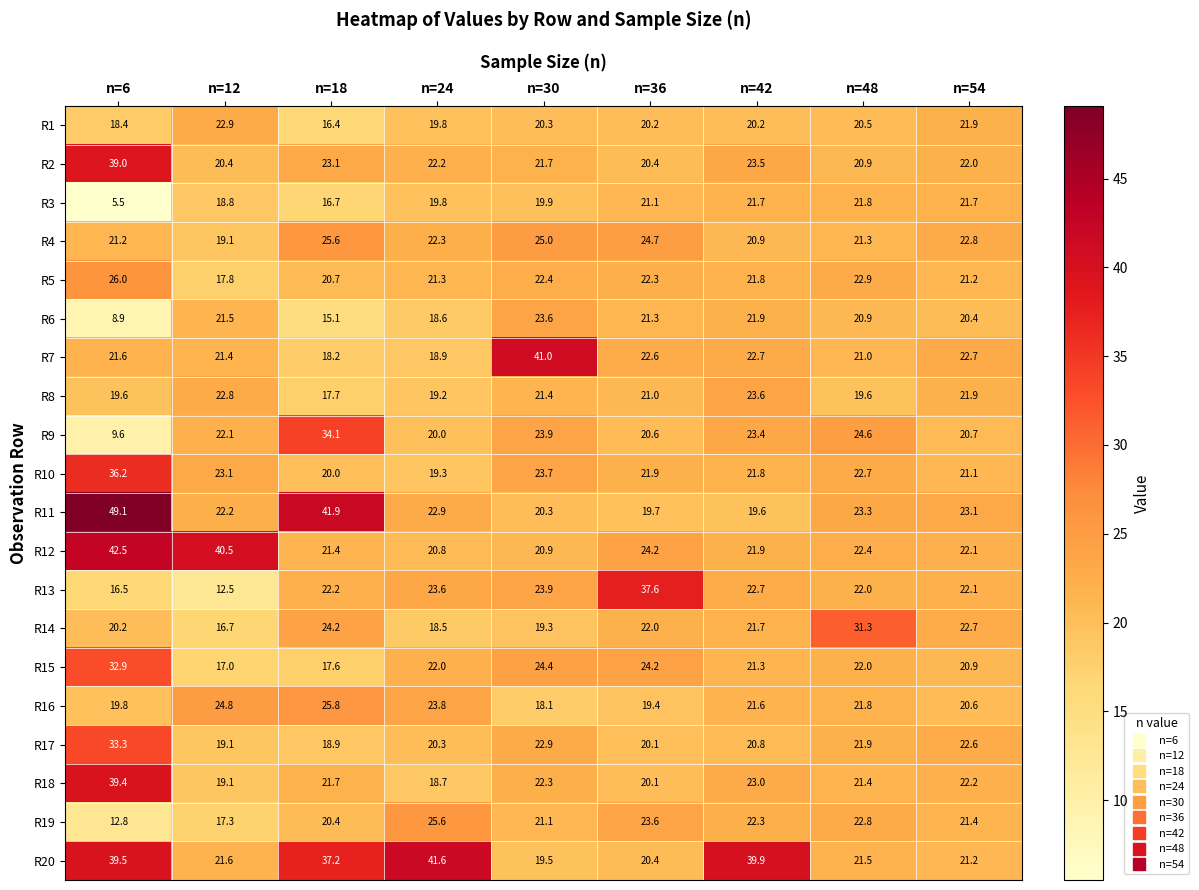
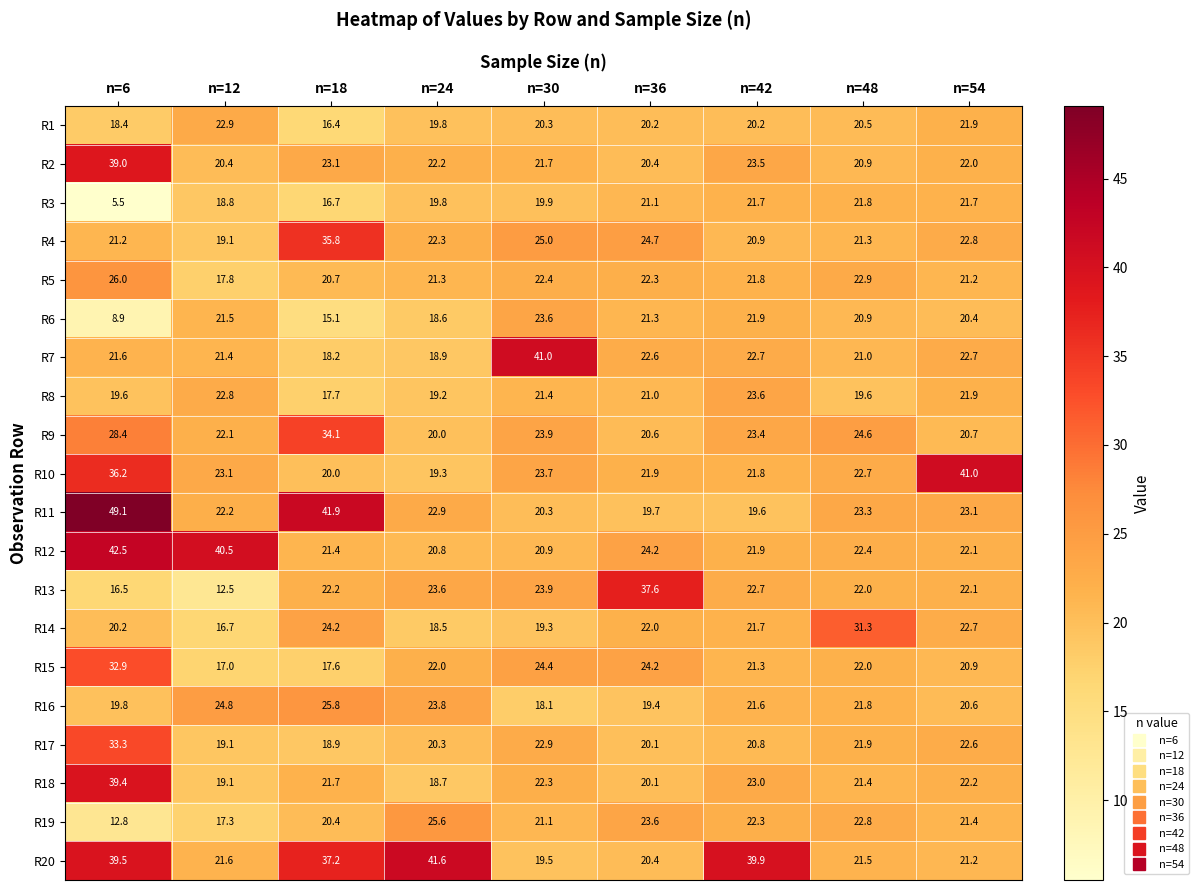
R4, n=18: 25.6 -> 35.8
R9, n=6: 9.6 -> 28.4
R10, n=54: 21.1 -> 41.0
